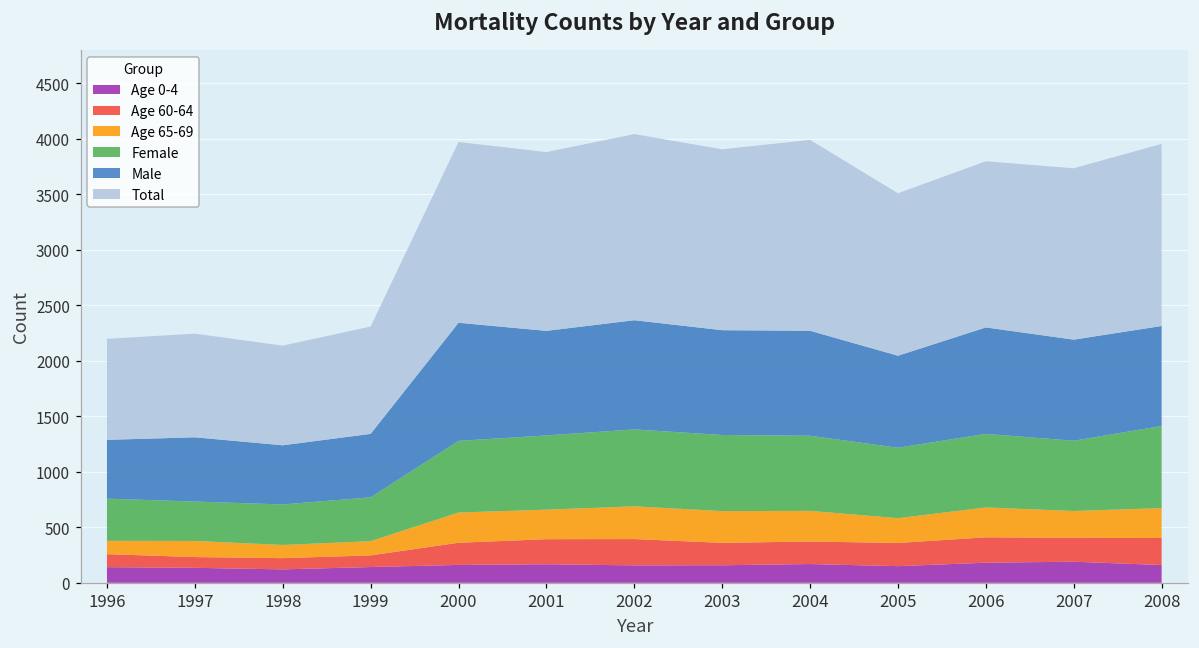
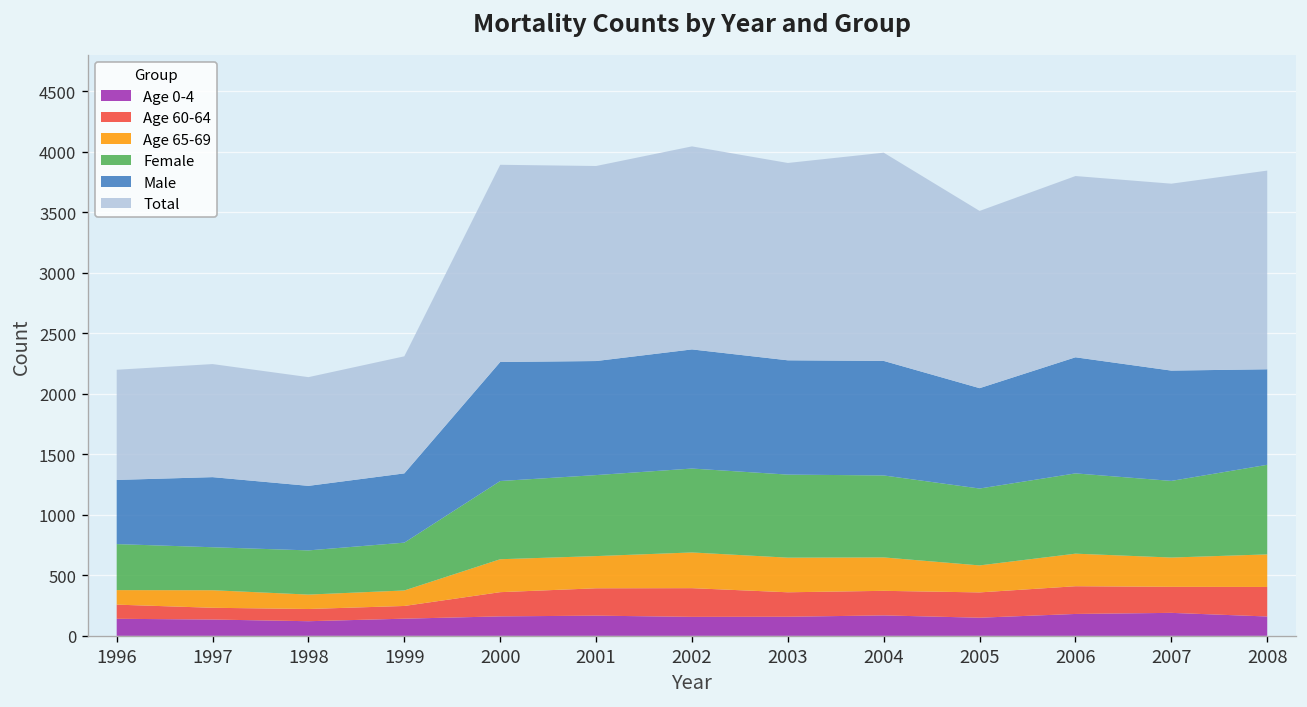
Male, 2000: 1060 -> 980
Male, 2008: 900 -> 790
